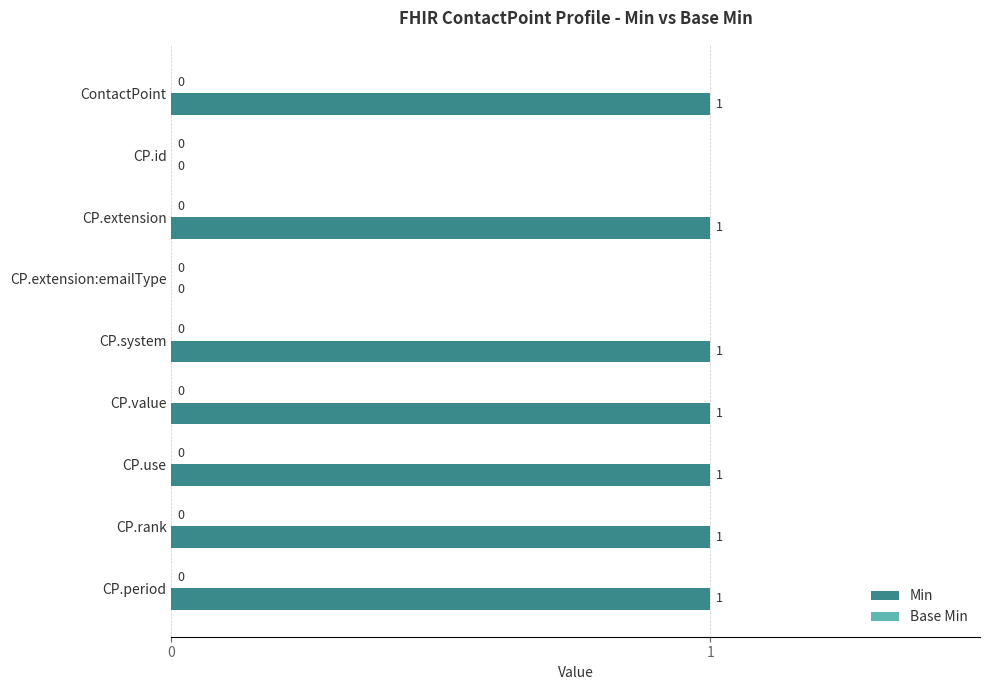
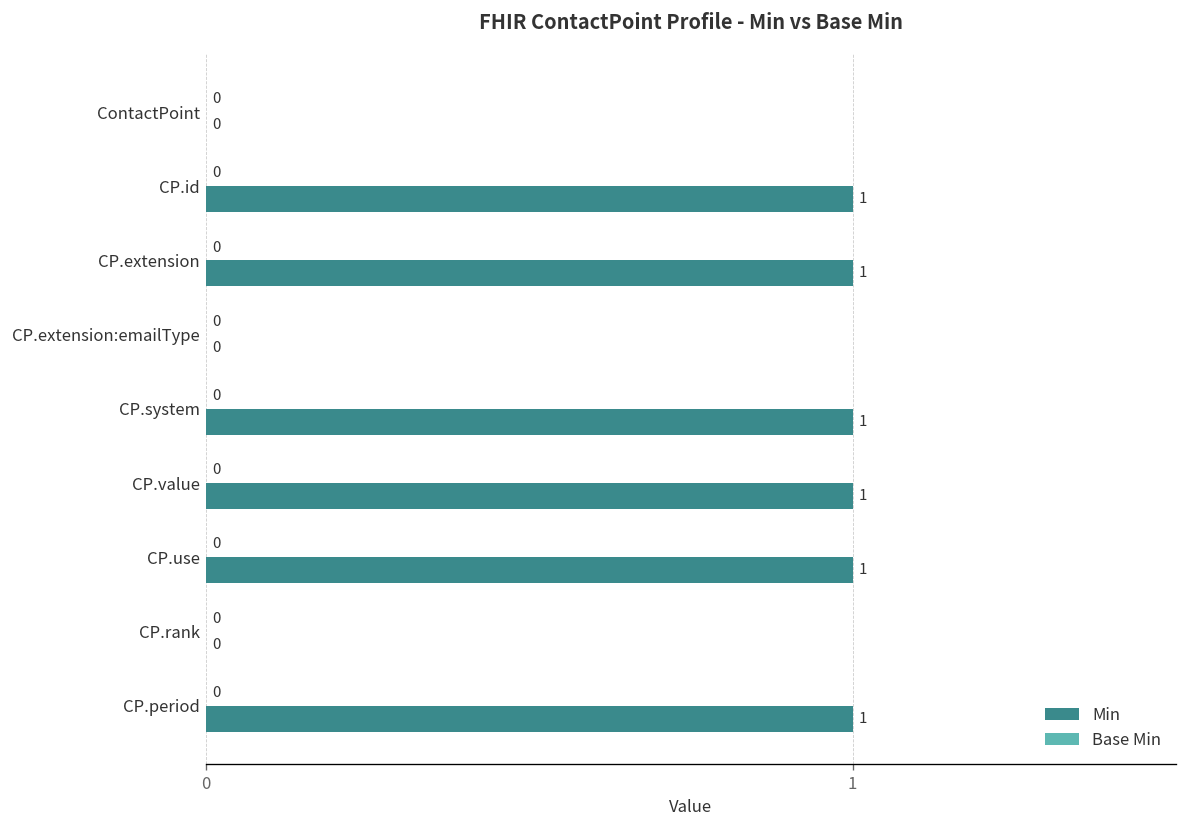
Min, ContactPoint: 1 -> 0
Min, CP.id: 0 -> 1
Min, CP.rank: 1 -> 0
